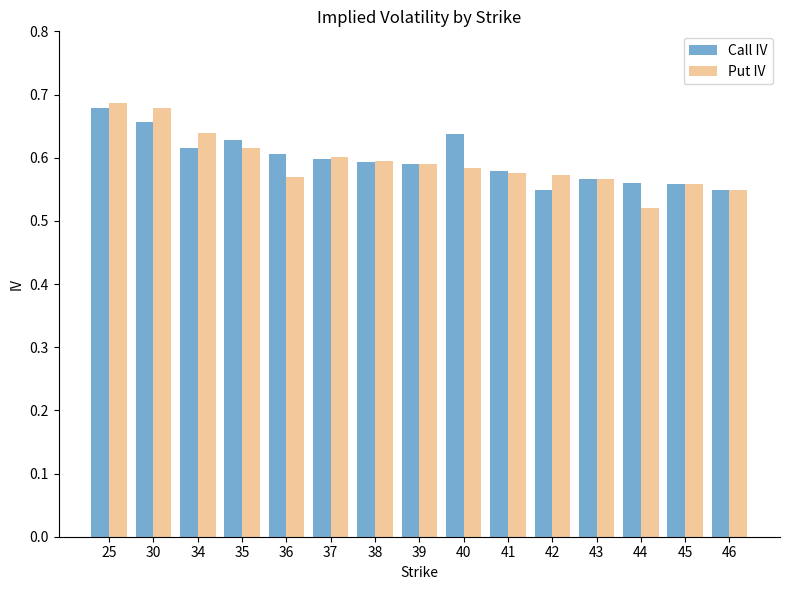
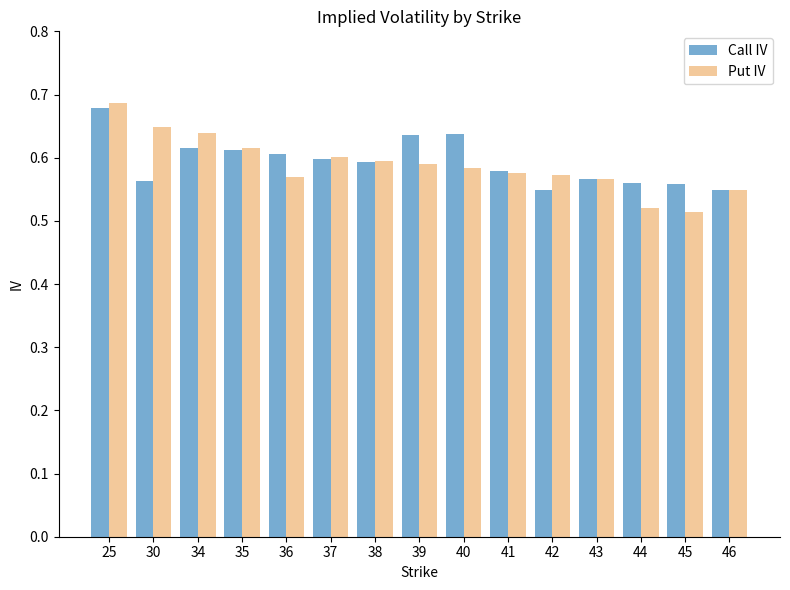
Call IV, 30: 0.66 -> 0.56
Put IV, 30: 0.68 -> 0.65
Call IV, 35: 0.63 -> 0.61
Call IV, 39: 0.59 -> 0.64
Put IV, 45: 0.56 -> 0.51
